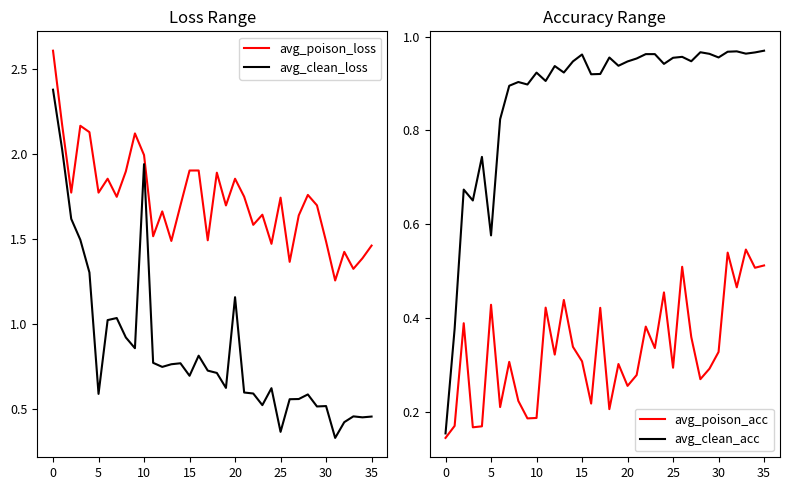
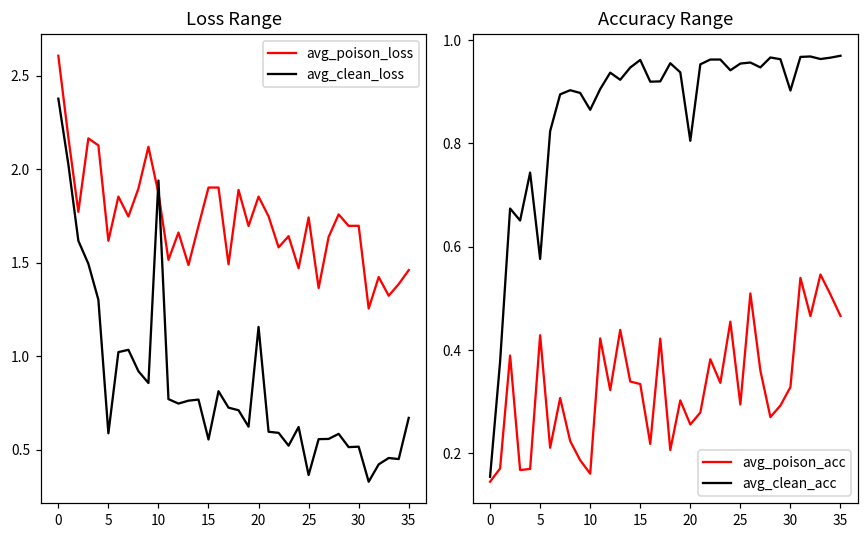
Loss Range, avg_poison_loss, 5: 1.77 -> 1.62
Loss Range, avg_poison_loss, 10: 1.99 -> 1.87
Loss Range, avg_clean_loss, 15: 0.69 -> 0.55
Loss Range, avg_poison_loss, 30: 1.48 -> 1.70
Loss Range, avg_clean_loss, 35: 0.45 -> 0.67
Accuracy Range, avg_poison_acc, 10: 0.19 -> 0.16
Accuracy Range, avg_clean_acc, 10: 0.92 -> 0.87
Accuracy Range, avg_poison_acc, 15: 0.31 -> 0.33
Accuracy Range, avg_clean_acc, 20: 0.95 -> 0.81
Accuracy Range, avg_clean_acc, 30: 0.96 -> 0.90
Accuracy Range, avg_poison_acc, 35: 0.51 -> 0.47
